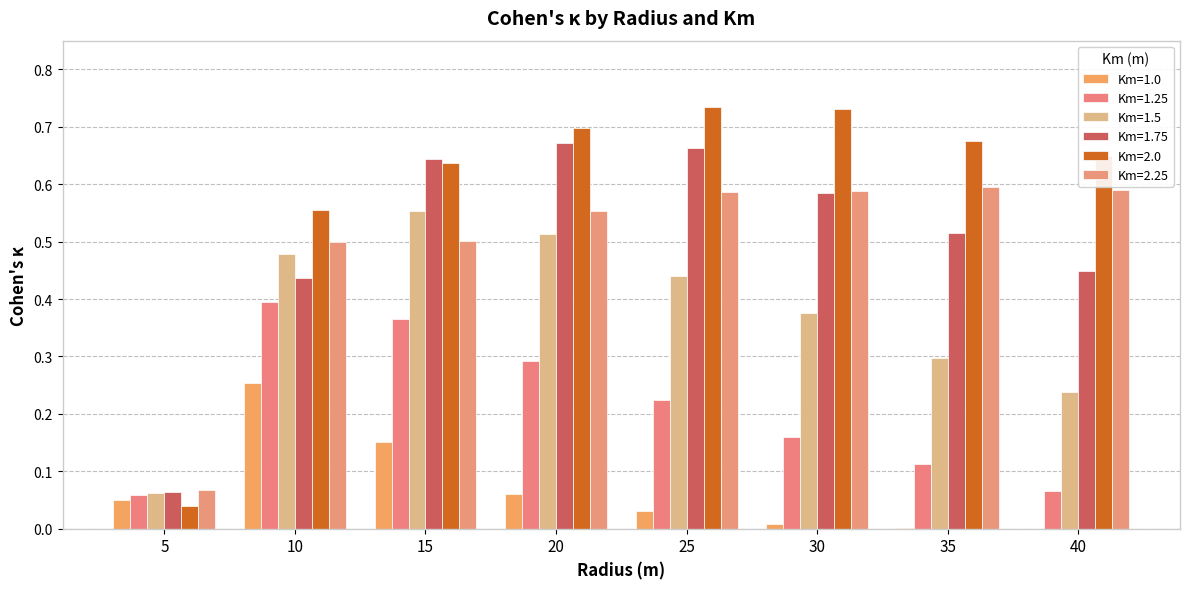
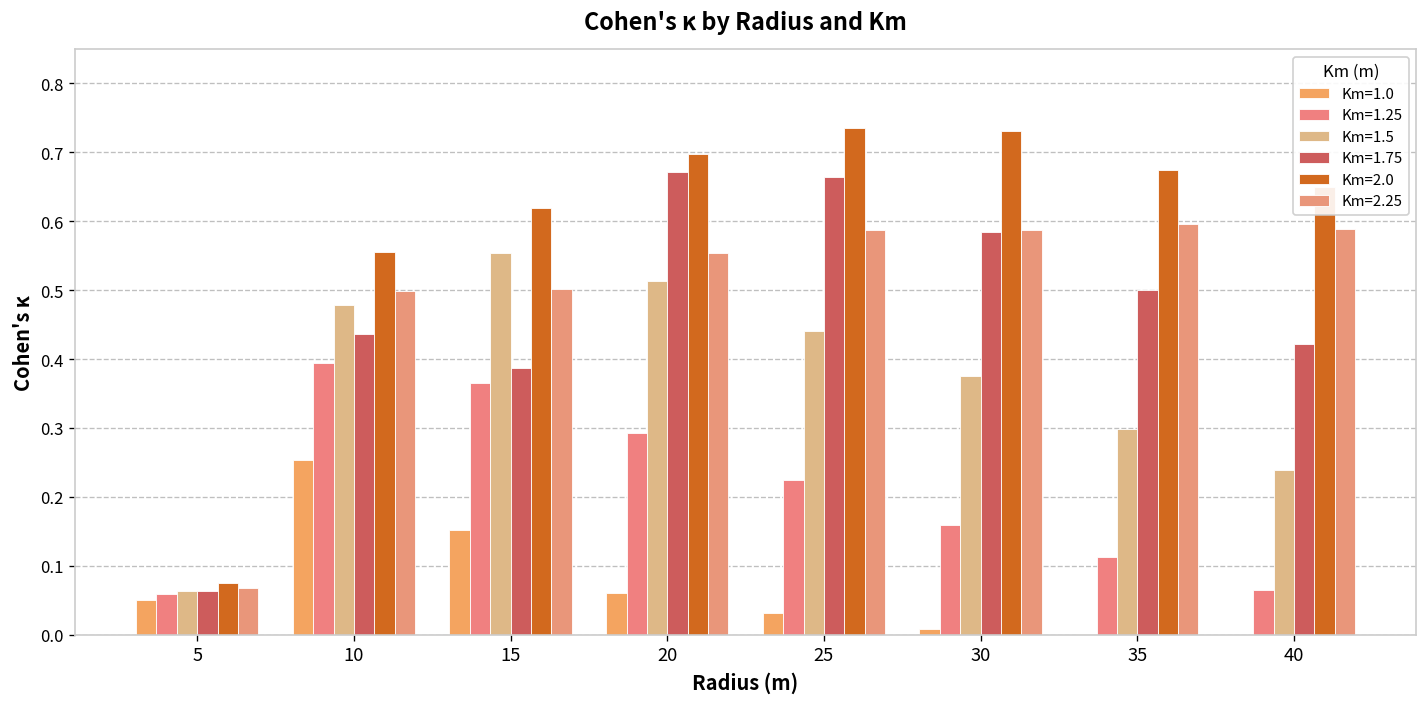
Km=2.0, 5: 0.04 -> 0.08
Km=1.75, 15: 0.64 -> 0.39
Km=2.0, 15: 0.64 -> 0.62
Km=1.75, 35: 0.52 -> 0.50
Km=1.75, 40: 0.45 -> 0.42
